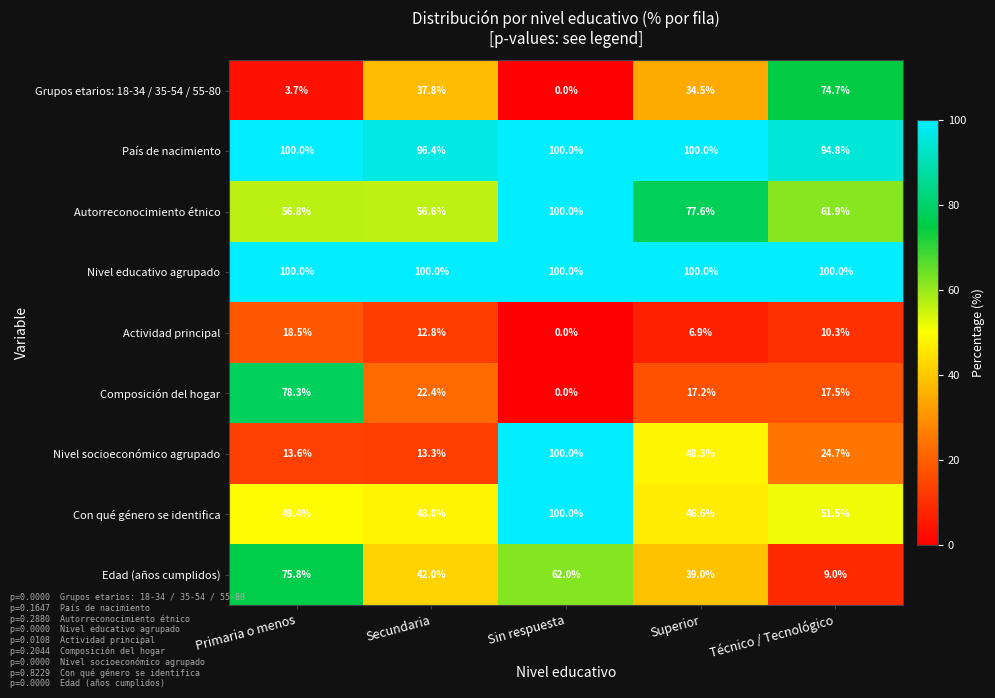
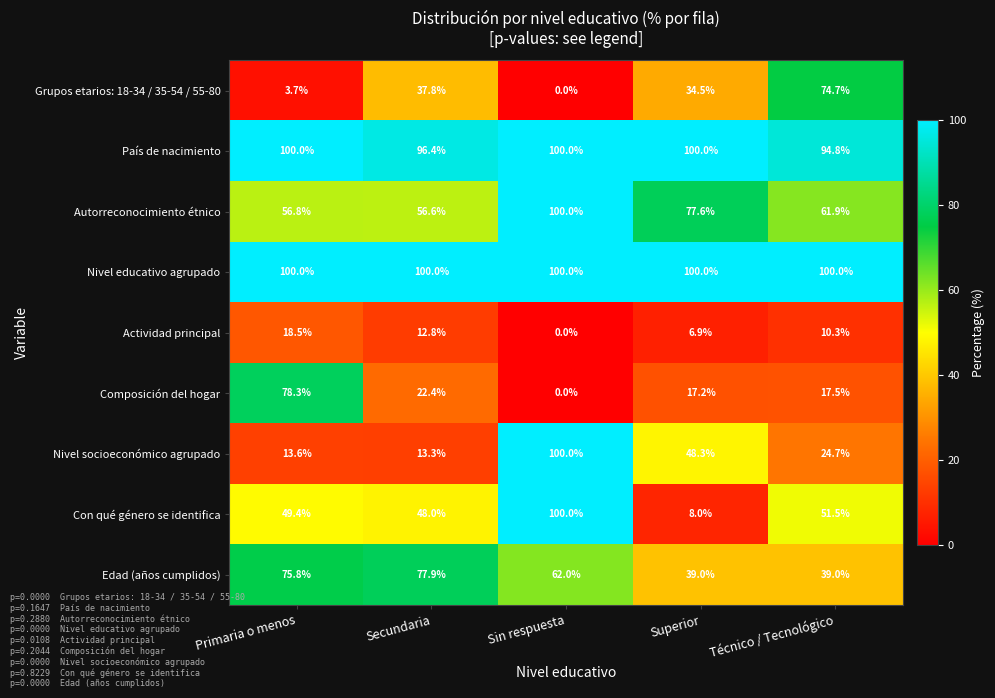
Con qué género se identifica, Superior: 46.6% -> 8.0%
Edad (años cumplidos), Secundaria: 42.0% -> 77.9%
Edad (años cumplidos), Técnico / Tecnológico: 9.0% -> 39.0%
